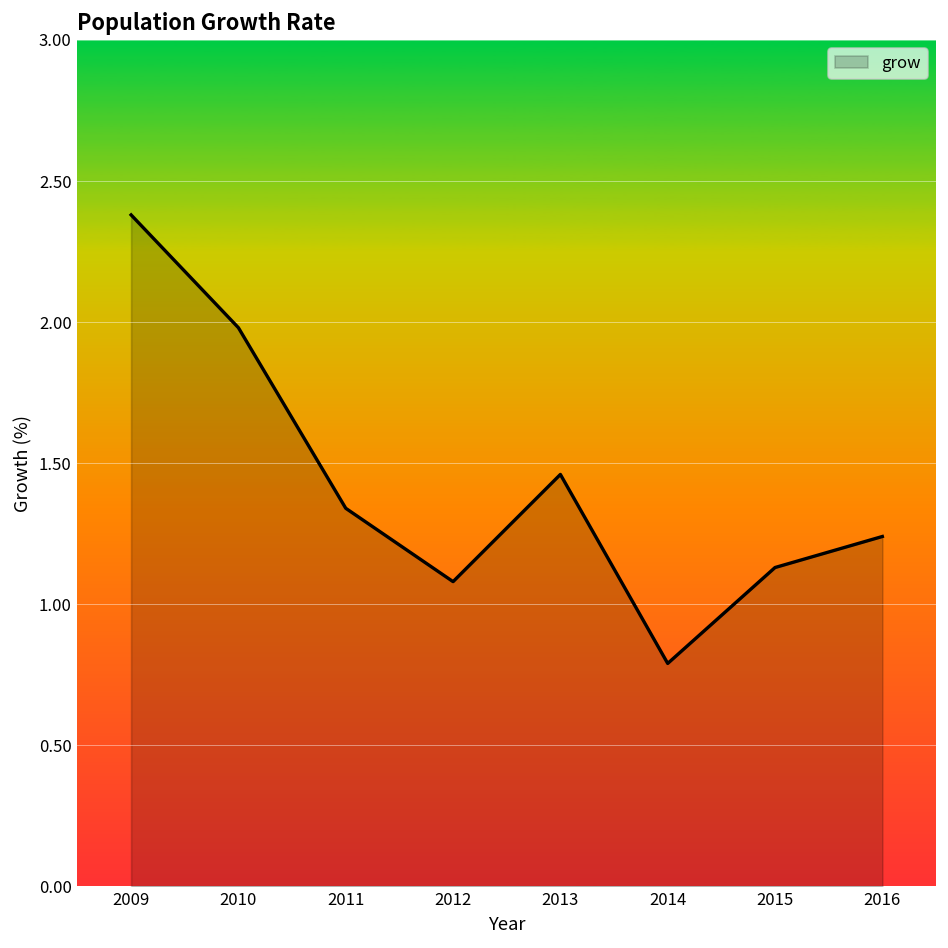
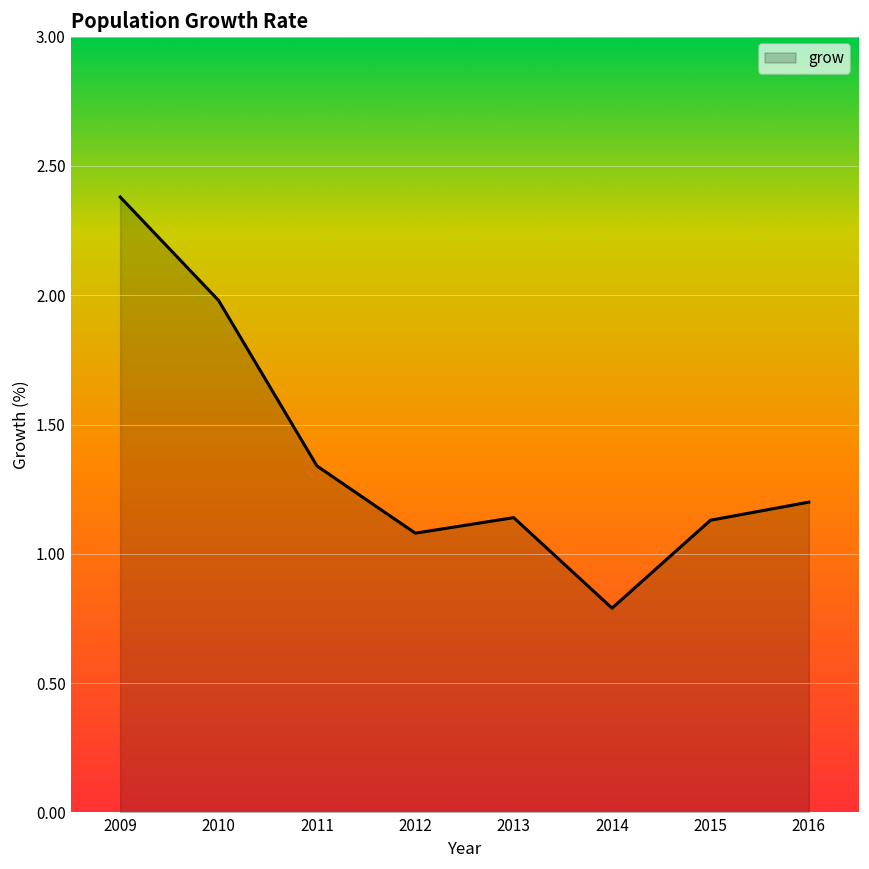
2013: 1.46 -> 1.14
2016: 1.24 -> 1.20
